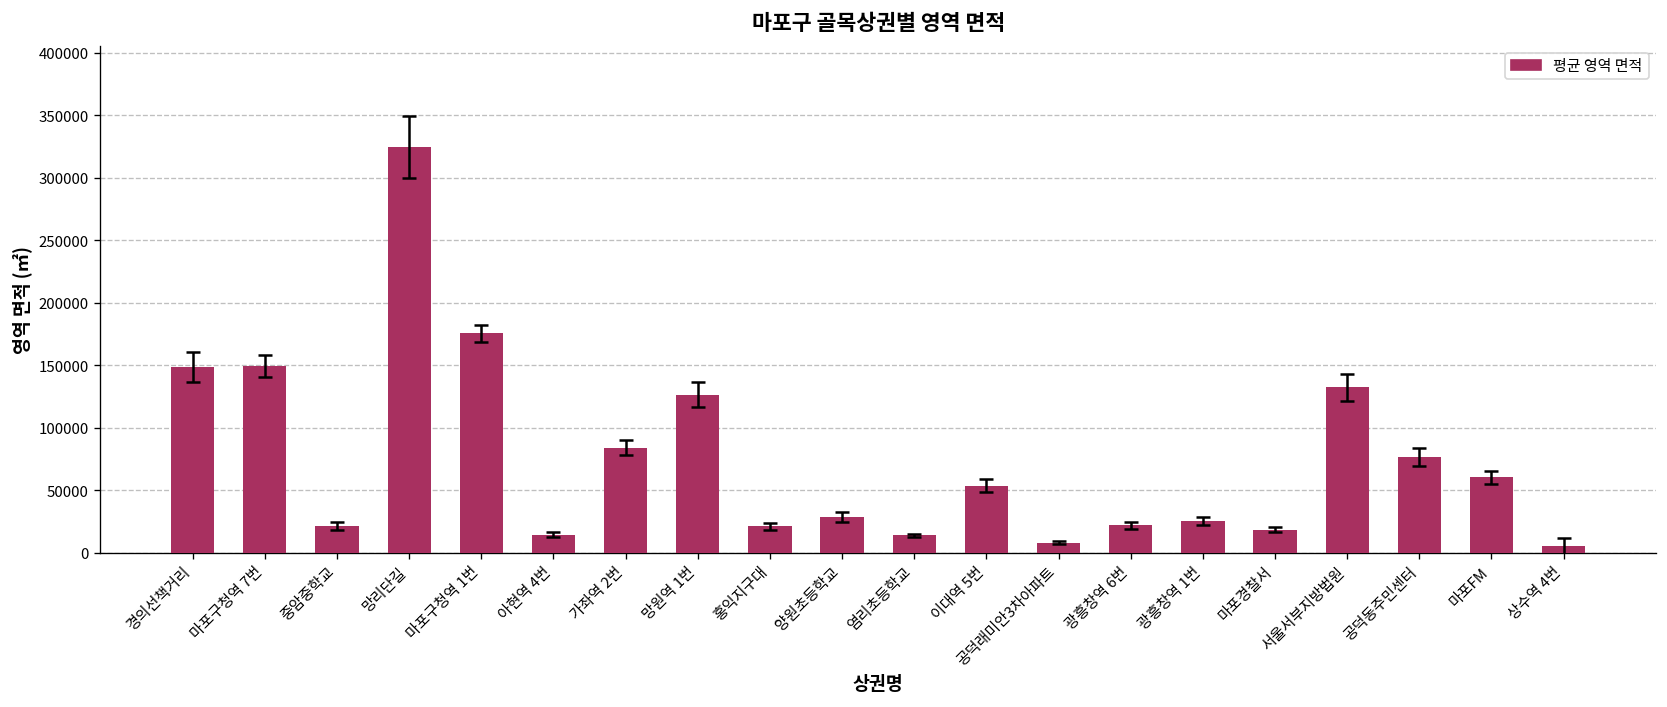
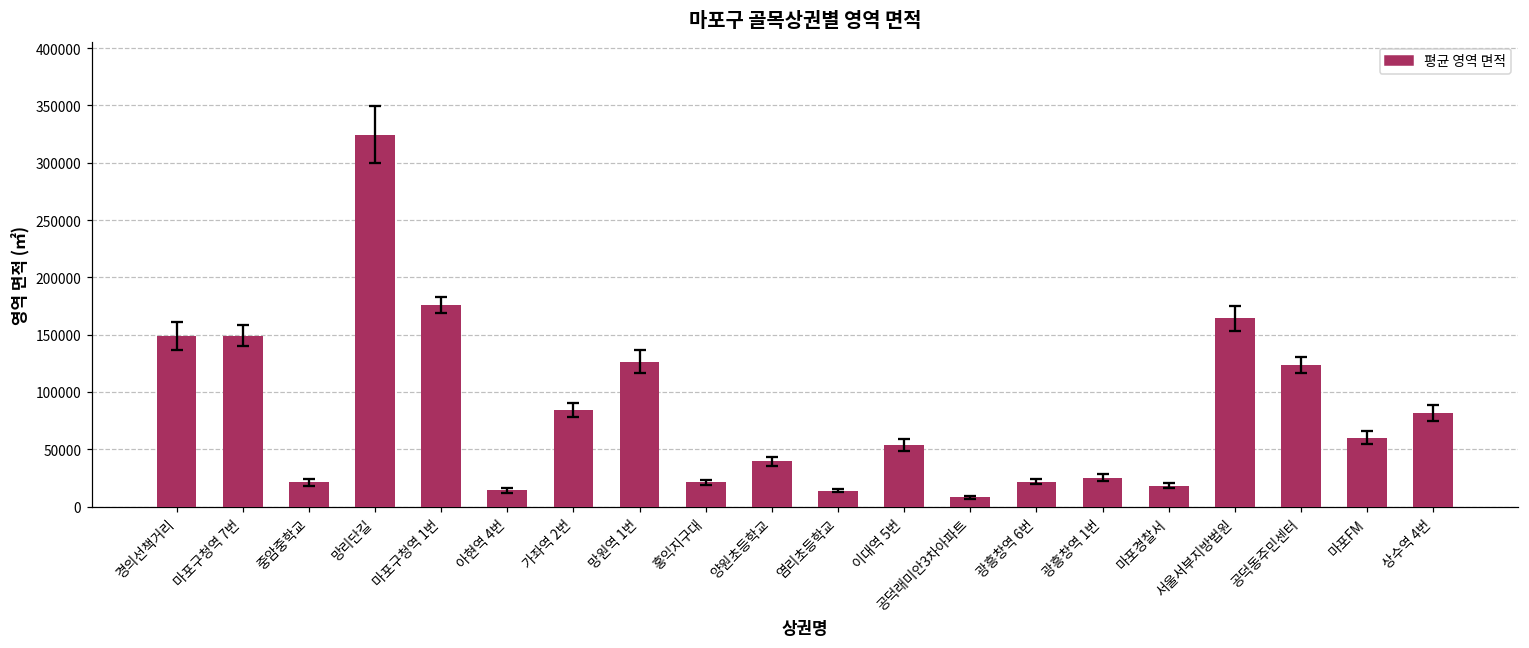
평균 영역 면적, 양원초등학교: 29000 -> 39000
평균 영역 면적, 서울서부지방법원: 132000 -> 164000
평균 영역 면적, 공덕동주민센터: 77000 -> 124000
평균 영역 면적, 상수역 4번: 5000 -> 81000
